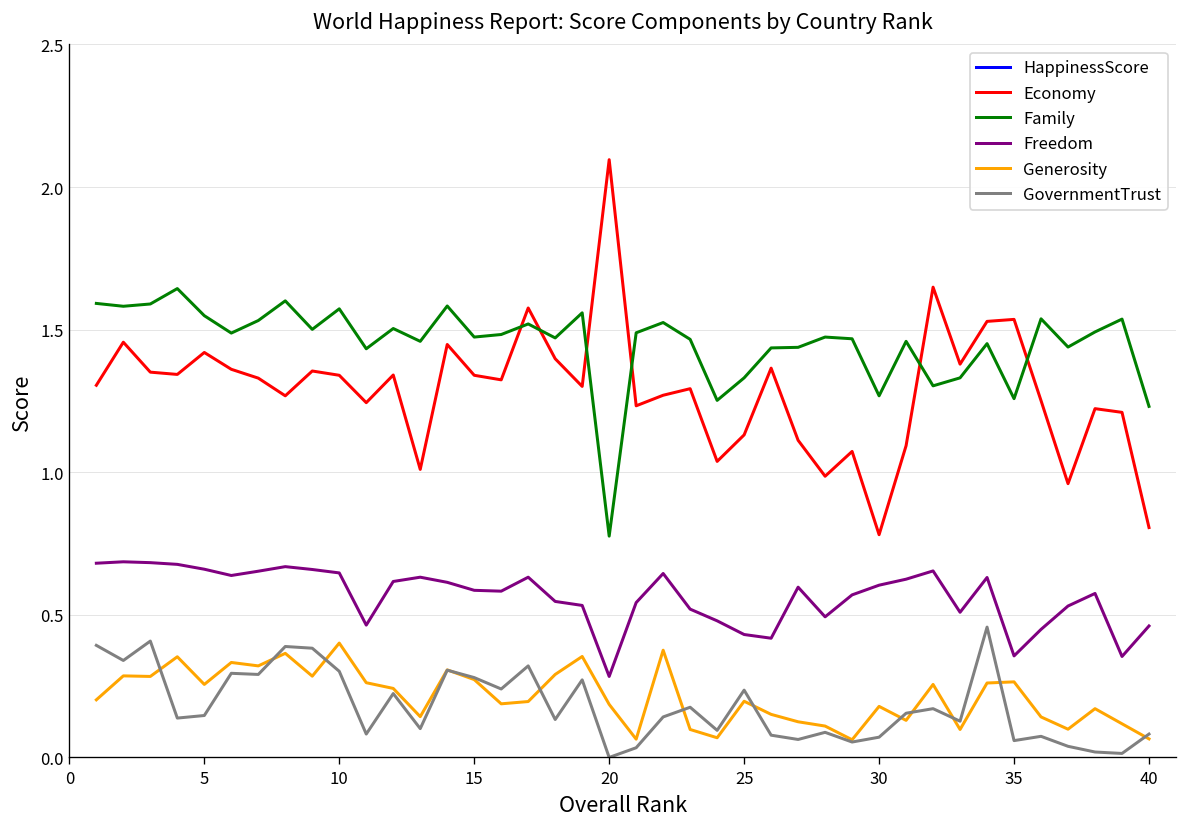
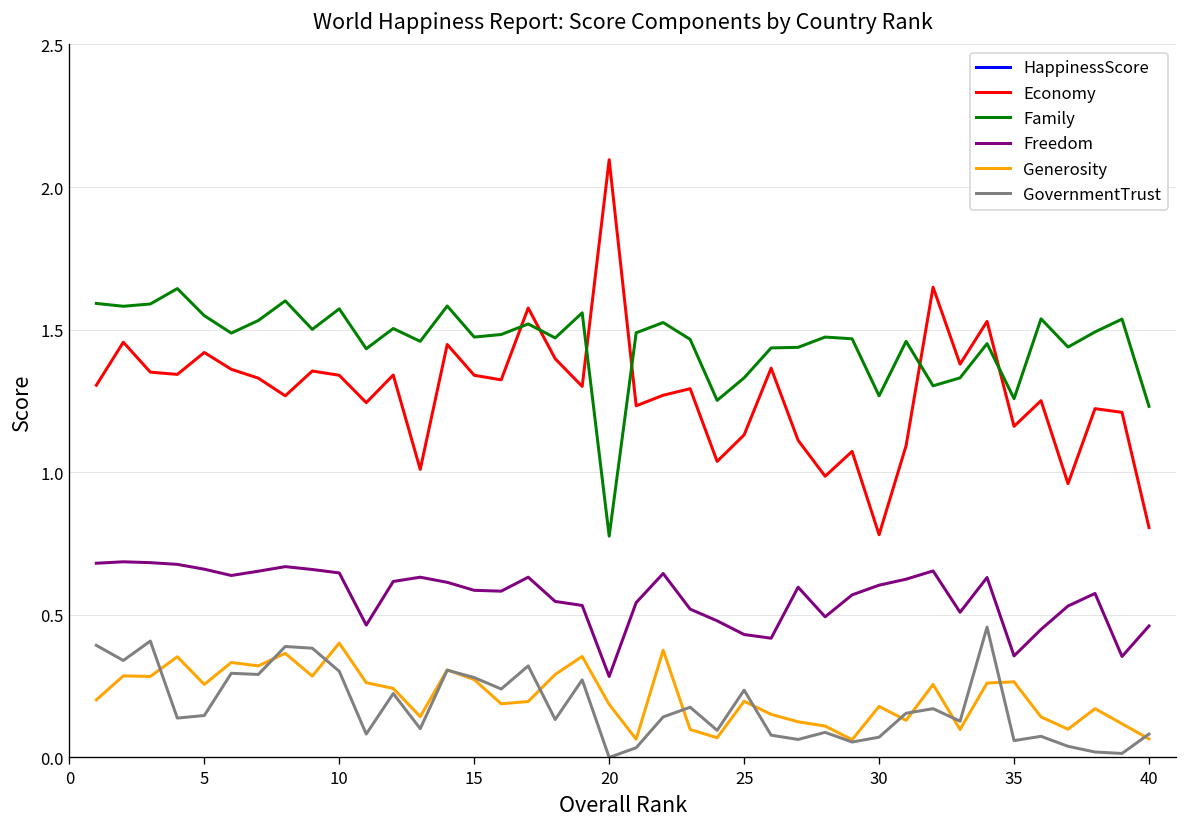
Economy, 35: 1.54 -> 1.16
